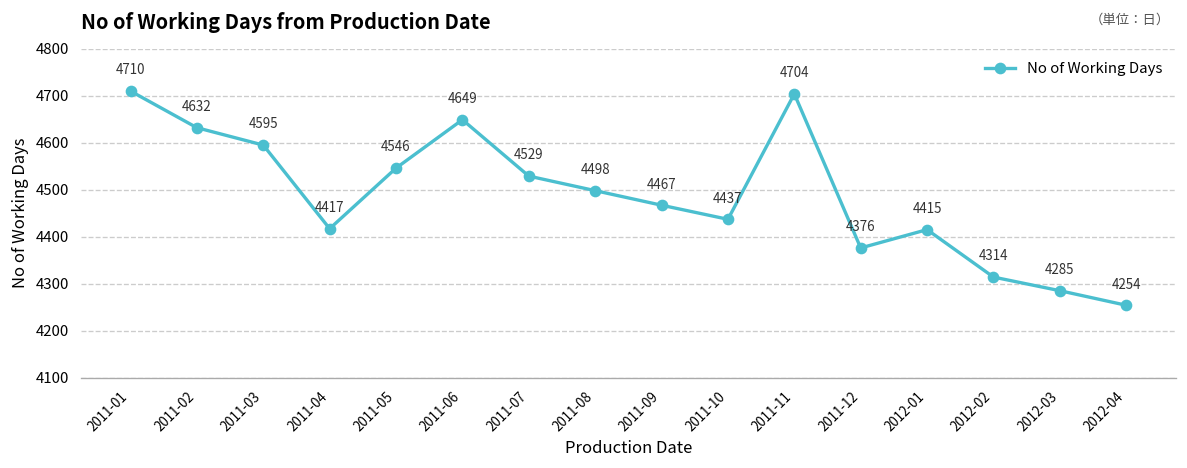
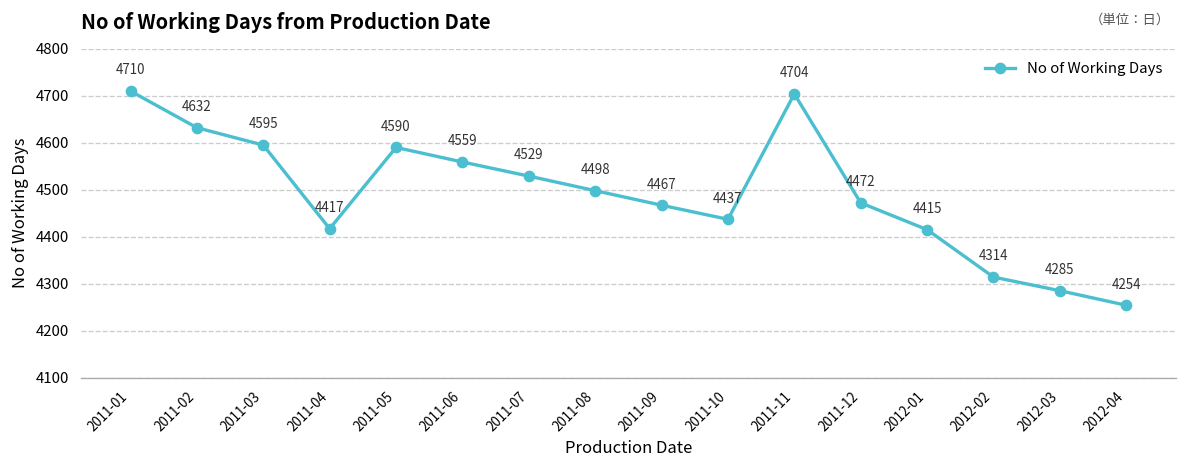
2011-05: 4546 -> 4590
2011-06: 4649 -> 4559
2011-12: 4376 -> 4472
